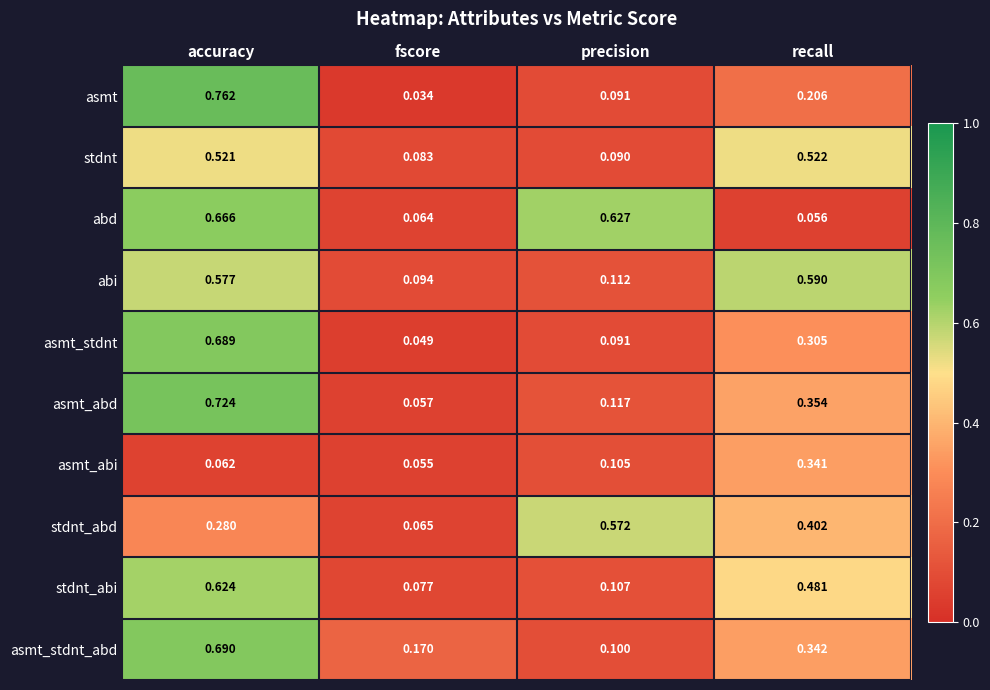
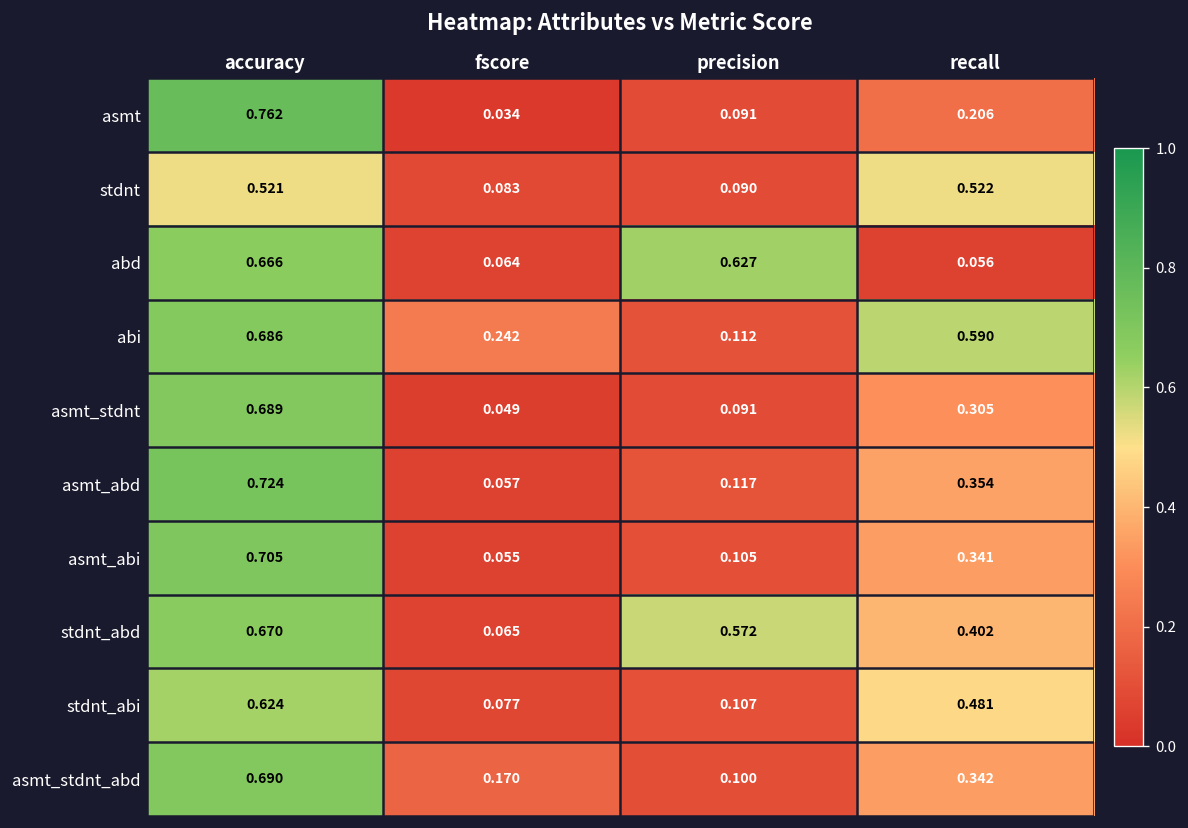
abi, accuracy: 0.577 -> 0.686
abi, fscore: 0.094 -> 0.242
asmt_abi, accuracy: 0.062 -> 0.705
stdnt_abd, accuracy: 0.280 -> 0.670
